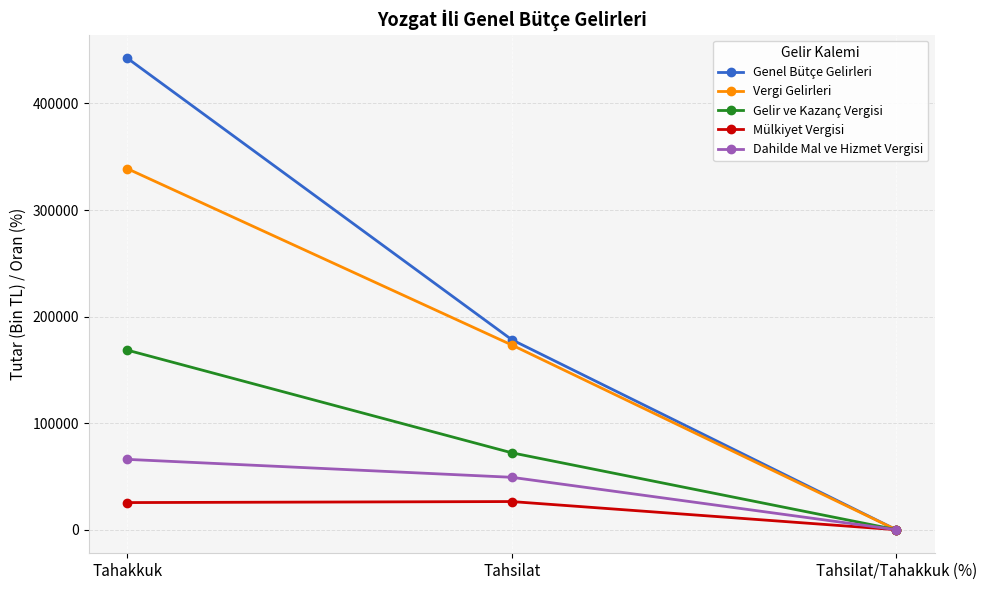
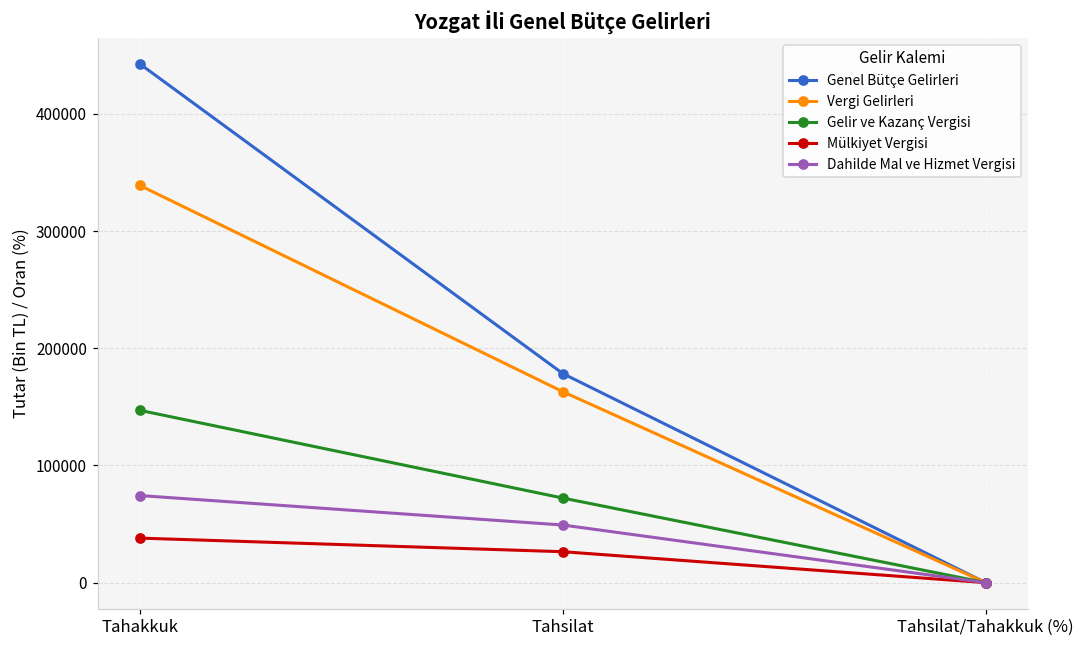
Gelir ve Kazanç Vergisi, Tahakkuk: 169000 -> 147000
Mülkiyet Vergisi, Tahakkuk: 25000 -> 38000
Dahilde Mal ve Hizmet Vergisi, Tahakkuk: 66000 -> 74000
Vergi Gelirleri, Tahsilat: 173000 -> 163000
